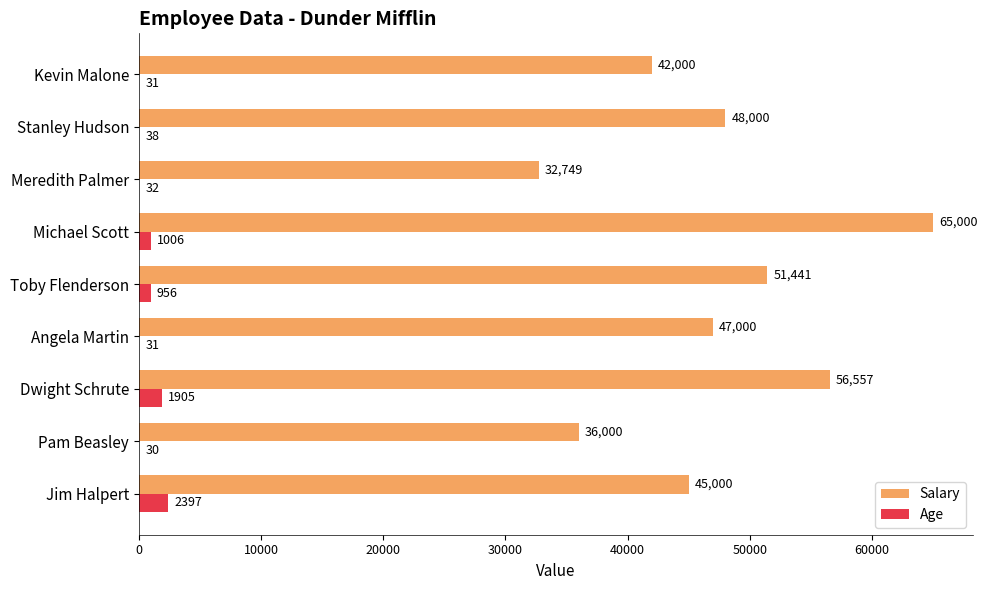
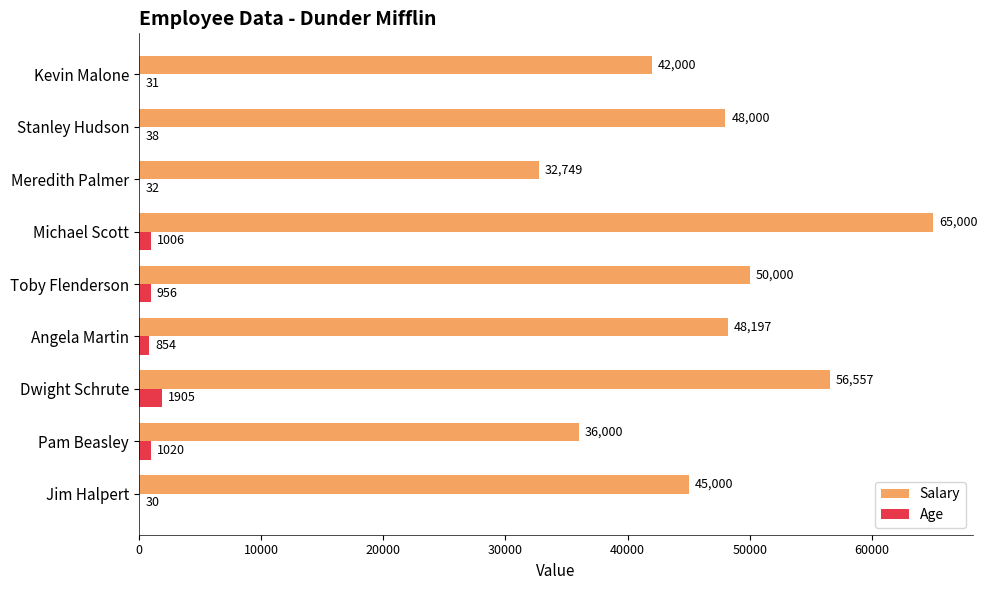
Salary, Toby Flenderson: 51,441 -> 50,000
Salary, Angela Martin: 47,000 -> 48,197
Age, Angela Martin: 31 -> 854
Age, Pam Beasley: 30 -> 1020
Age, Jim Halpert: 2397 -> 30
